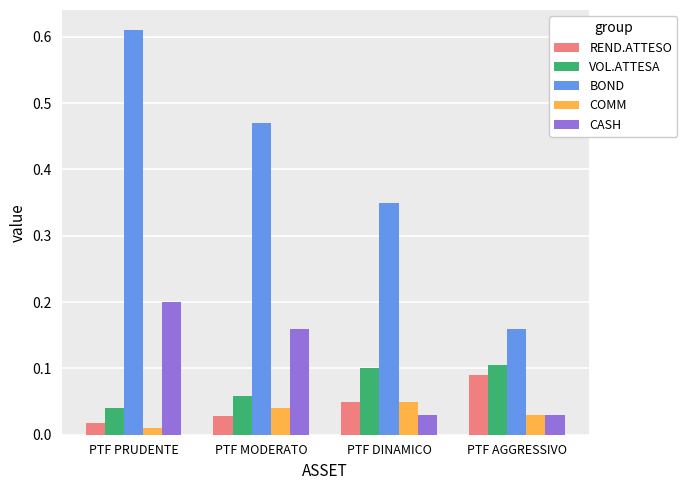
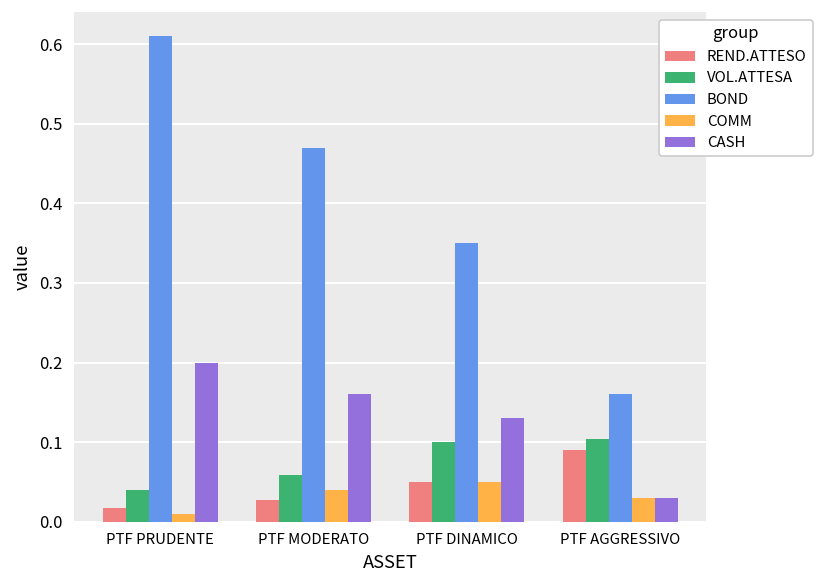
CASH, PTF DINAMICO: 0.03 -> 0.13
